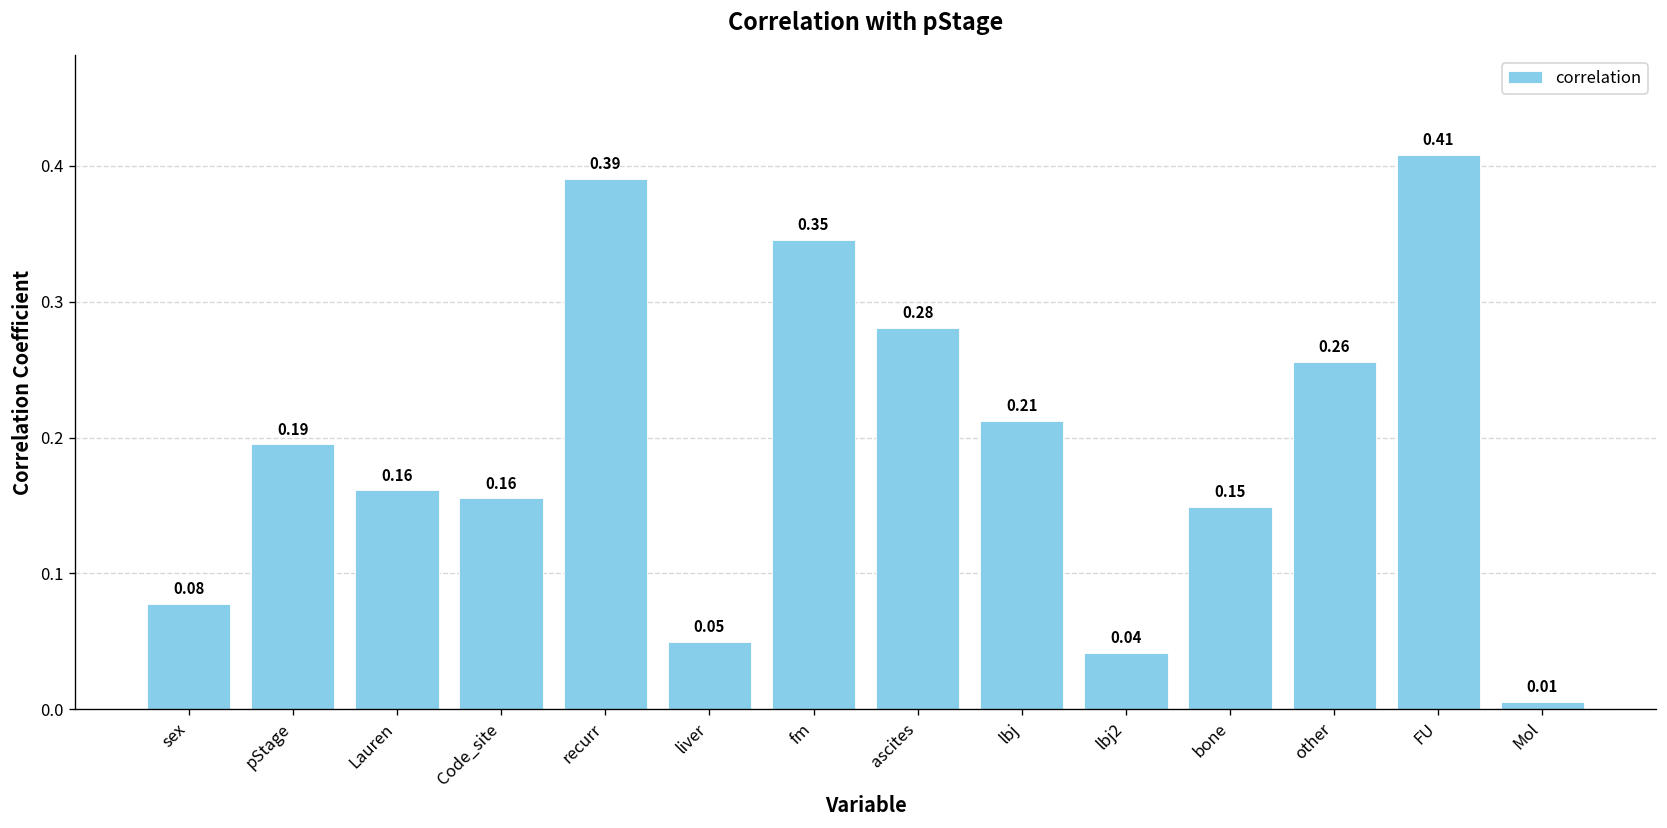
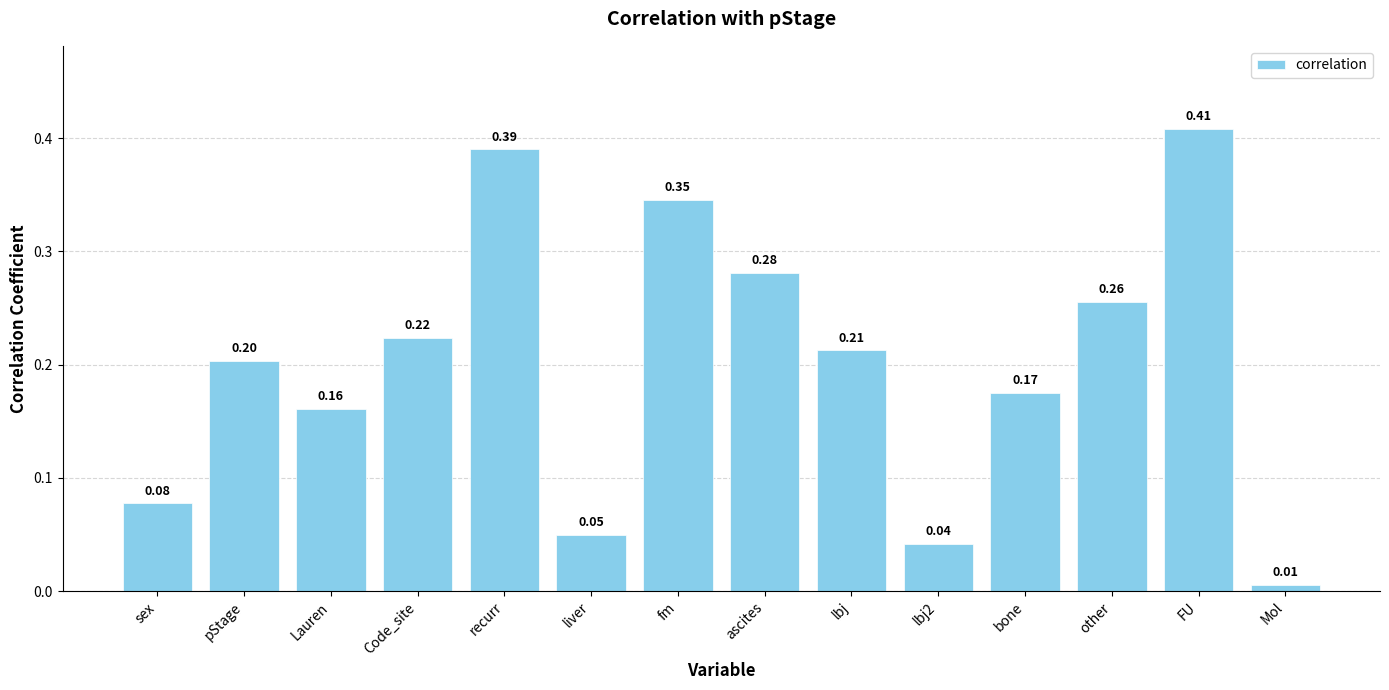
pStage: 0.19 -> 0.20
Code_site: 0.16 -> 0.22
bone: 0.15 -> 0.17
